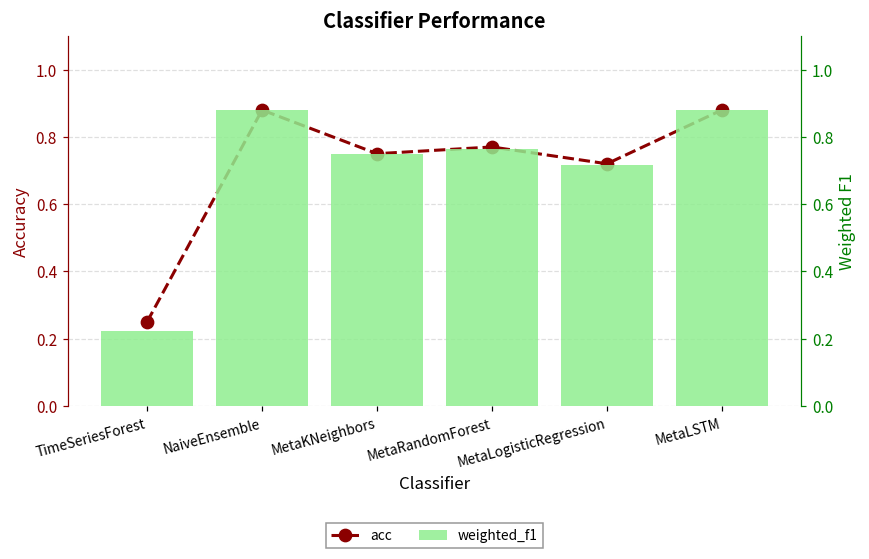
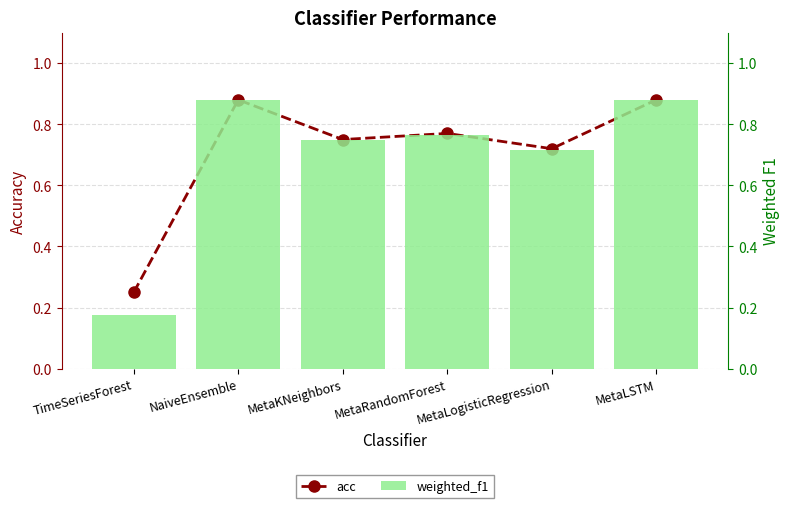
weighted_f1, TimeSeriesForest: 0.22 -> 0.18
